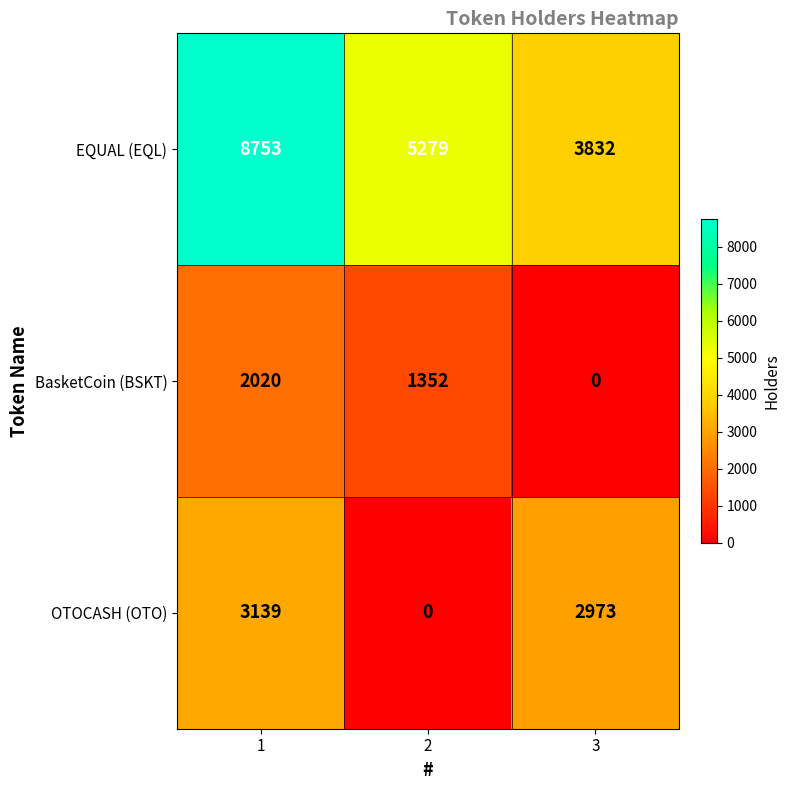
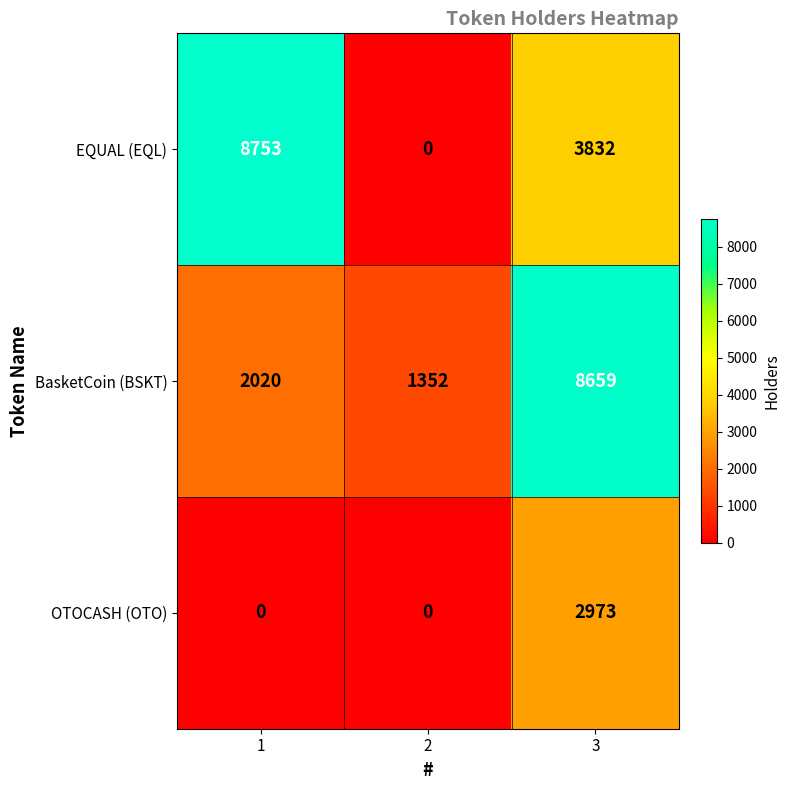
EQUAL (EQL), 2: 5279 -> 0
BasketCoin (BSKT), 3: 0 -> 8659
OTOCASH (OTO), 1: 3139 -> 0
